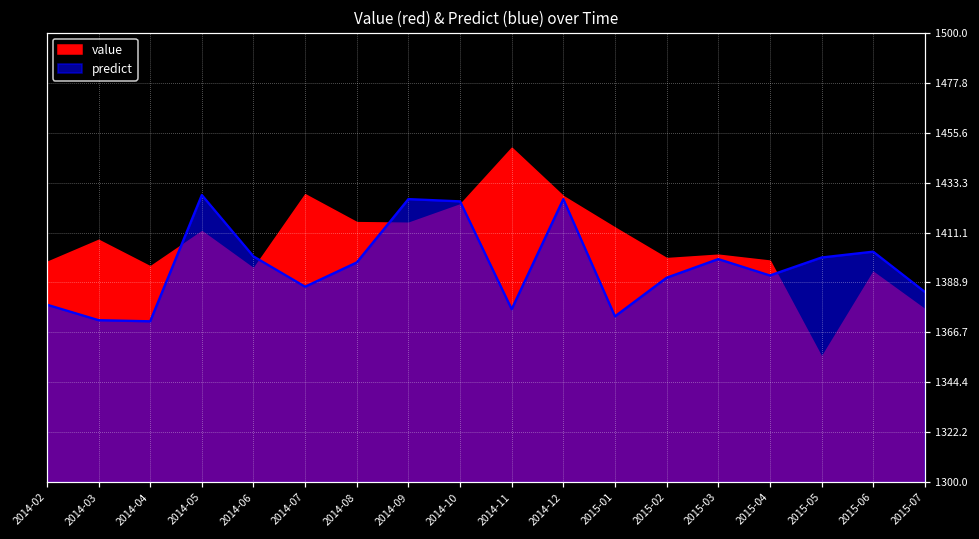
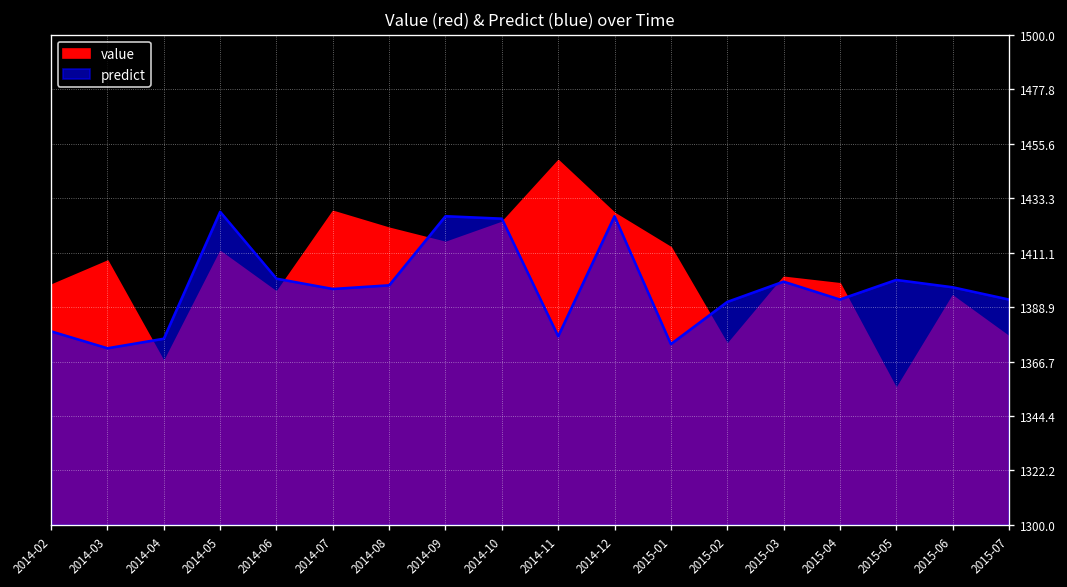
predict, 2014-04: 1372 -> 1376
value, 2014-04: 1396 -> 1367
predict, 2014-07: 1387 -> 1396
value, 2014-08: 1416 -> 1421
value, 2015-02: 1400 -> 1374
predict, 2015-06: 1403 -> 1397
predict, 2015-07: 1385 -> 1392
